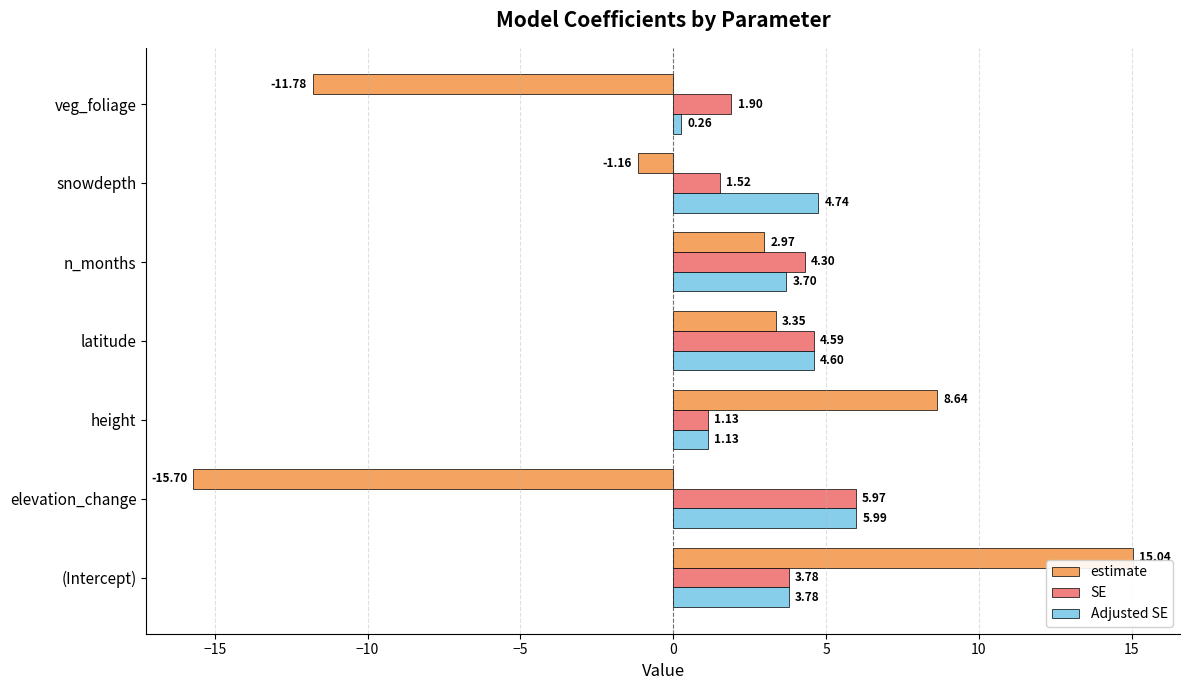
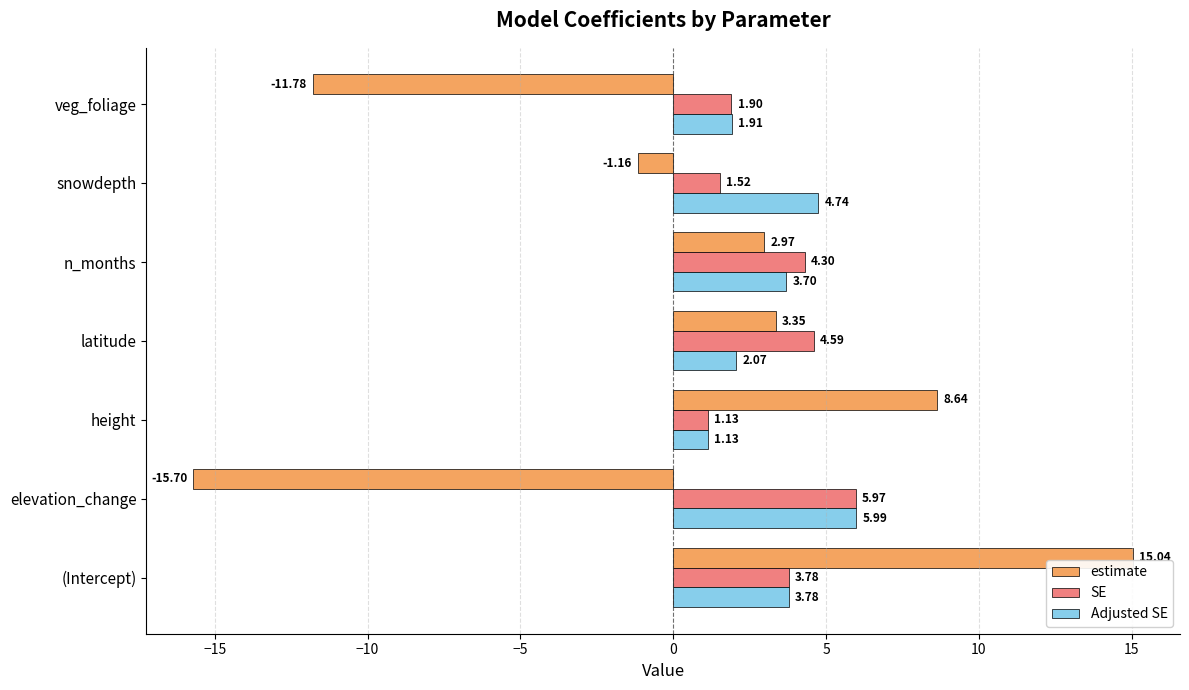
Adjusted SE, veg_foliage: 0.26 -> 1.91
Adjusted SE, latitude: 4.60 -> 2.07
